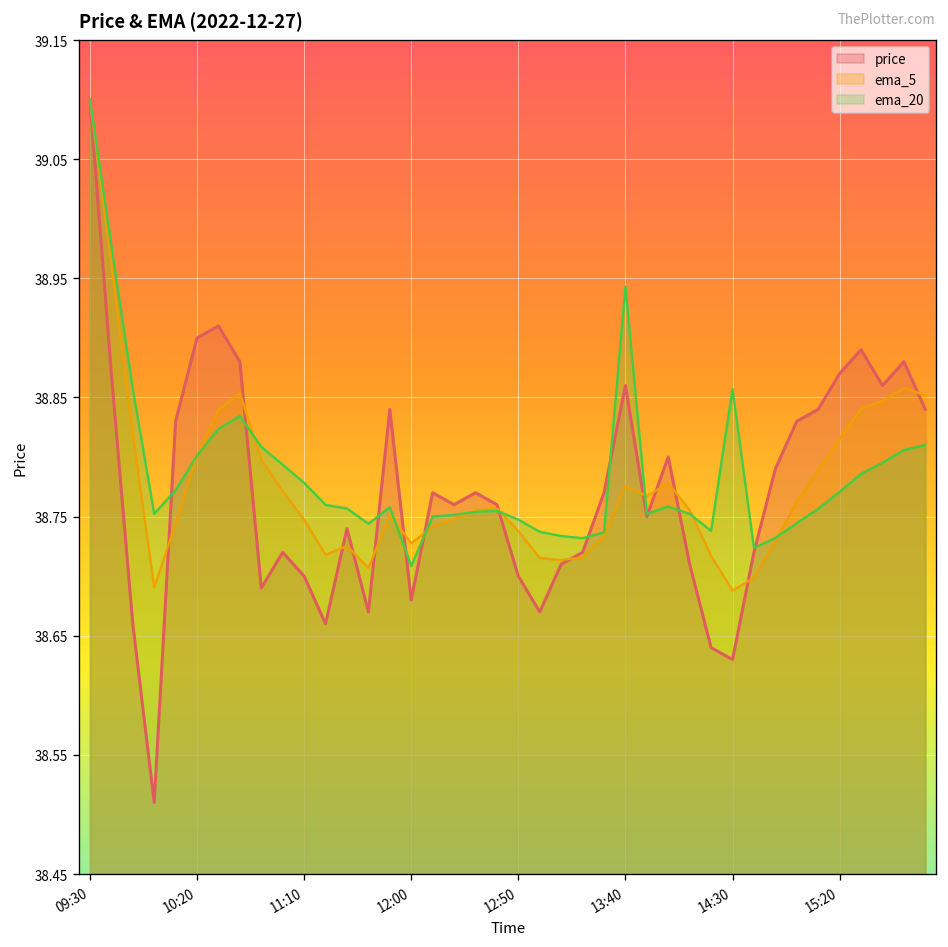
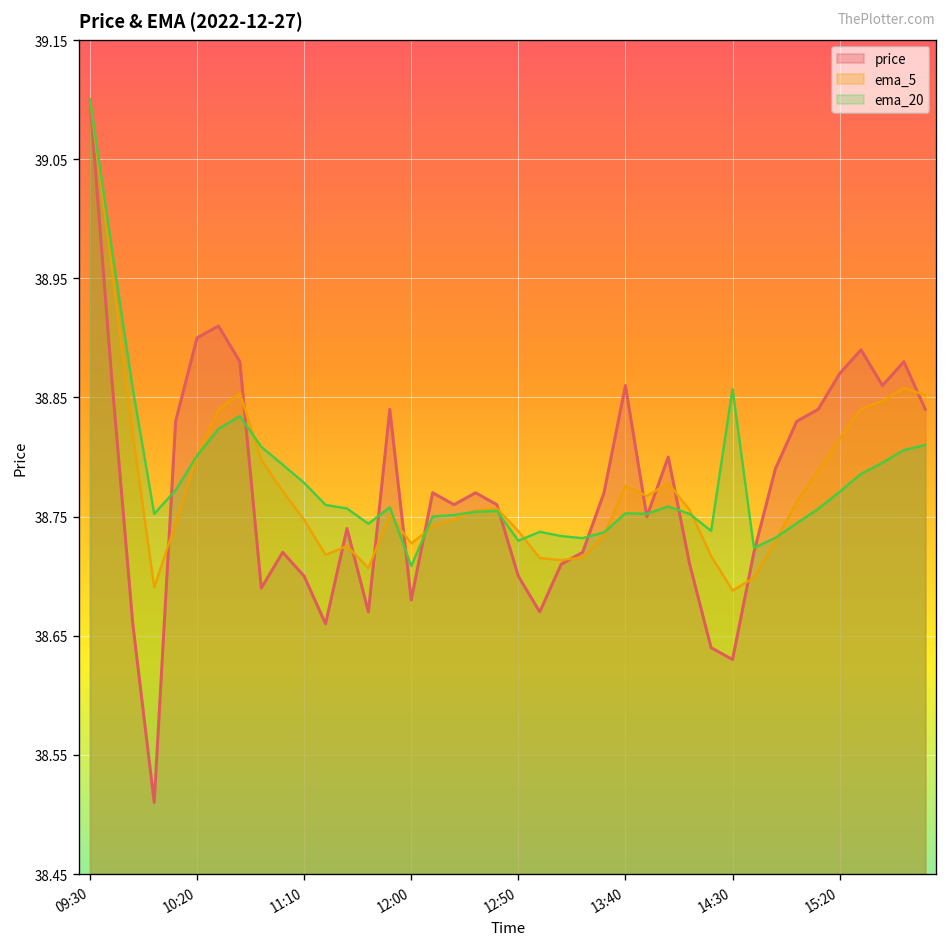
ema_20, 12:50: 38.75 -> 38.73
ema_20, 13:40: 38.94 -> 38.75
